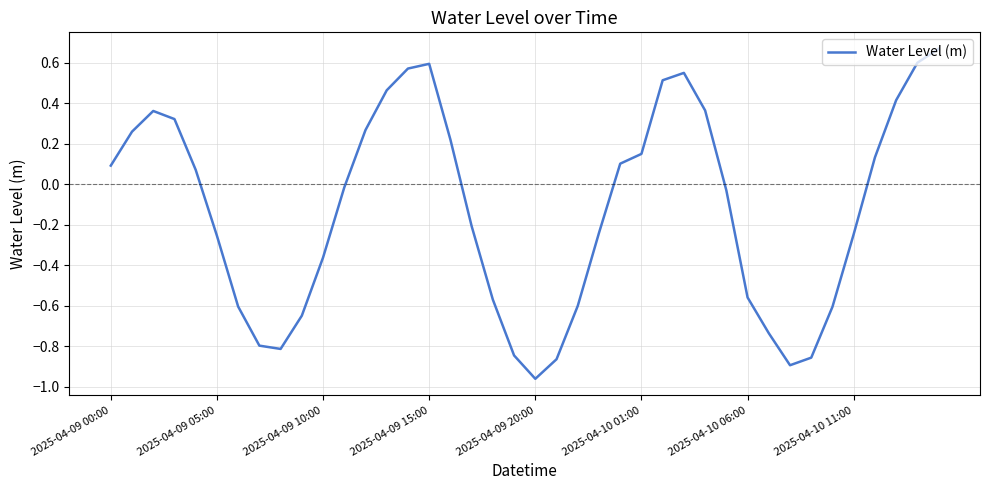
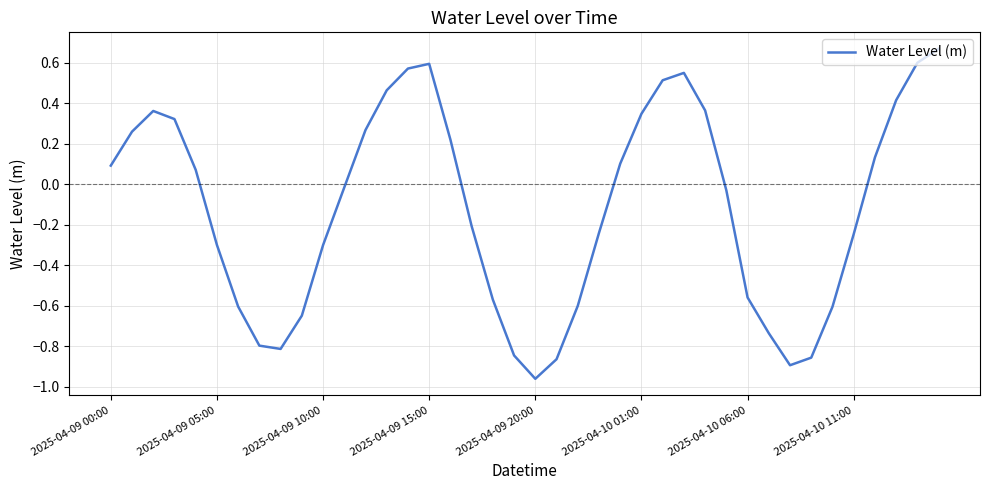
2025-04-09 05:00: -0.25 -> -0.30
2025-04-09 10:00: -0.36 -> -0.30
2025-04-10 01:00: 0.15 -> 0.35
